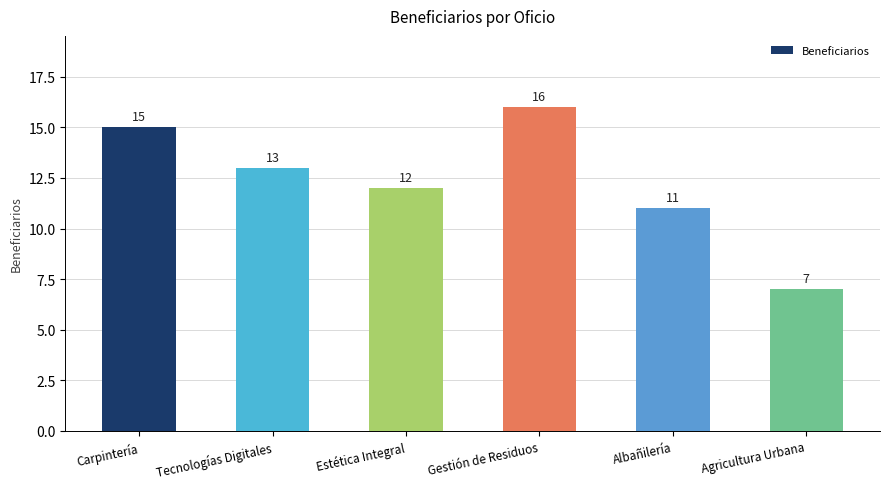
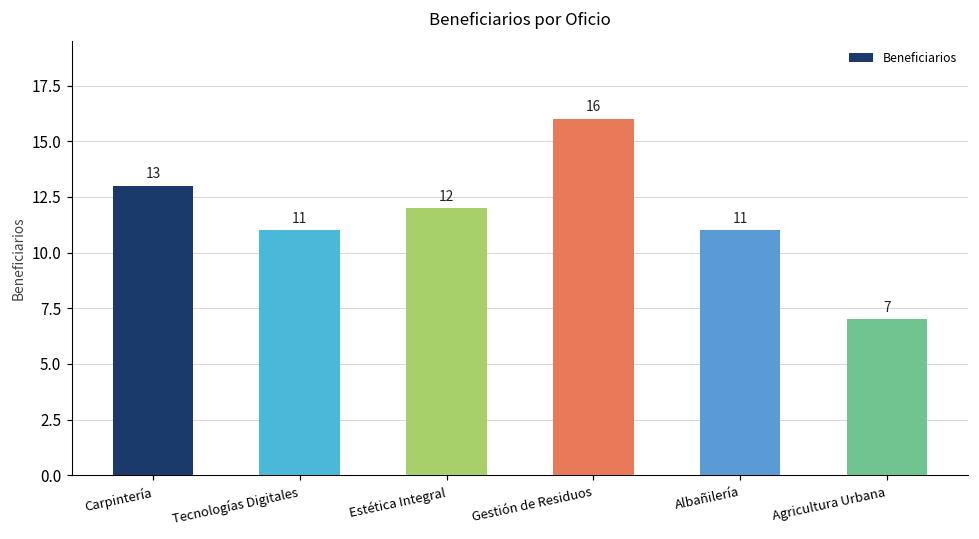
Carpintería: 15 -> 13
Tecnologías Digitales: 13 -> 11
